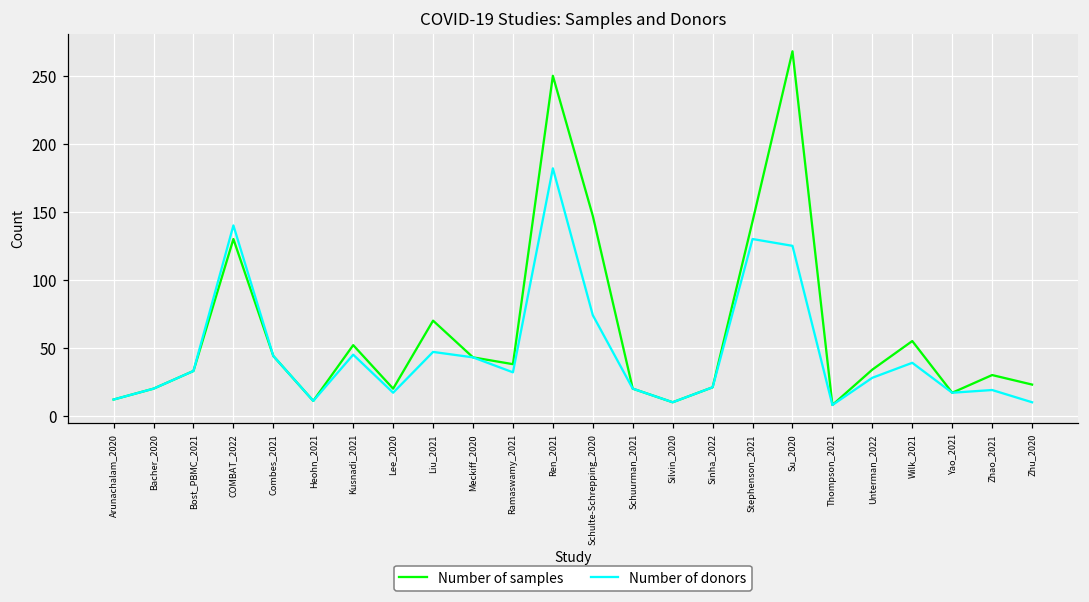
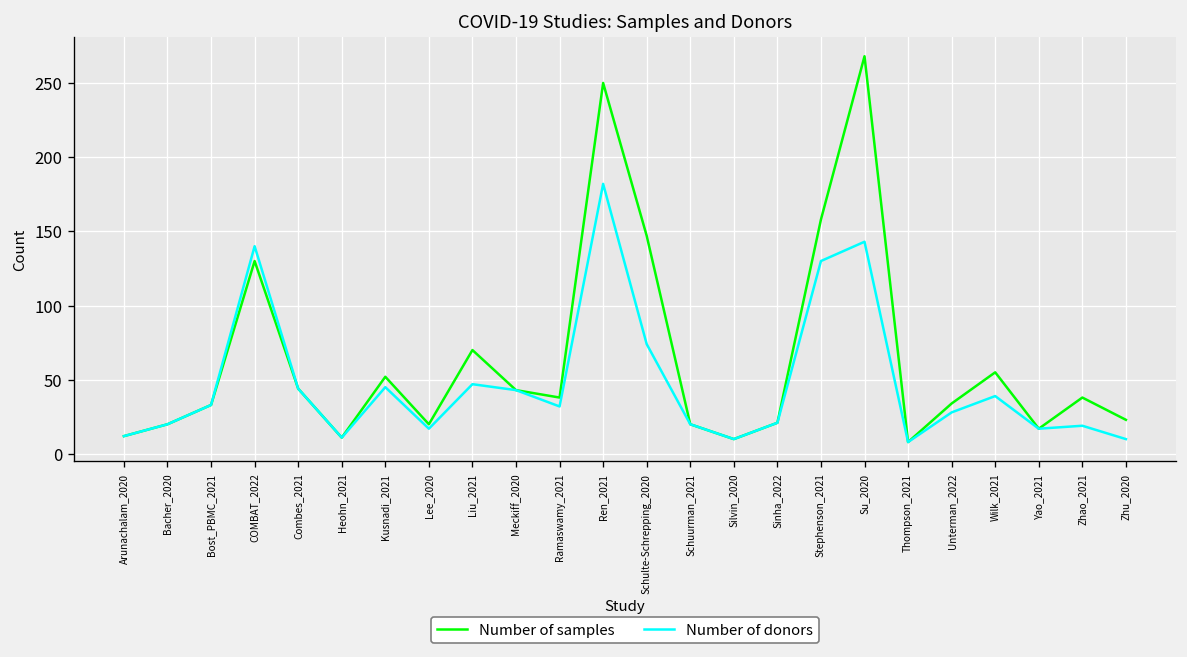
Number of samples, Stephenson_2021: 143 -> 158
Number of donors, Su_2020: 125 -> 143
Number of samples, Zhao_2021: 30 -> 38
